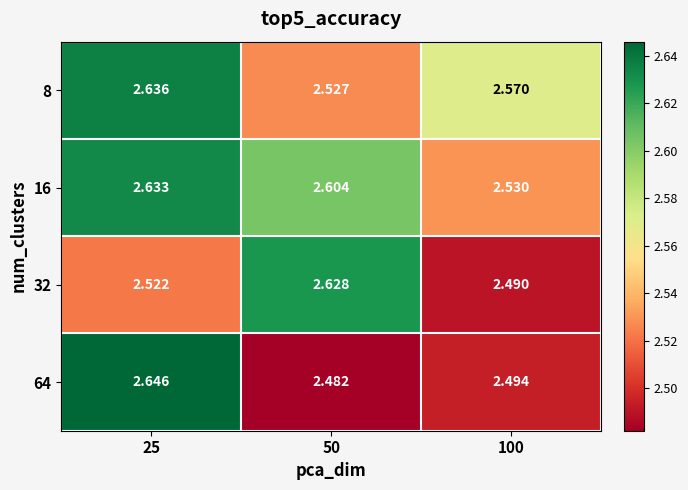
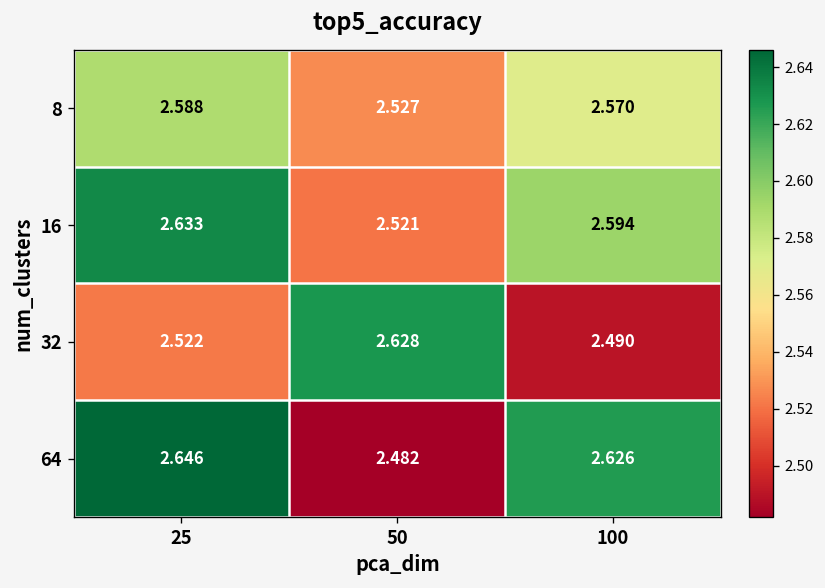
8, 25: 2.636 -> 2.588
16, 50: 2.604 -> 2.521
16, 100: 2.530 -> 2.594
64, 100: 2.494 -> 2.626
